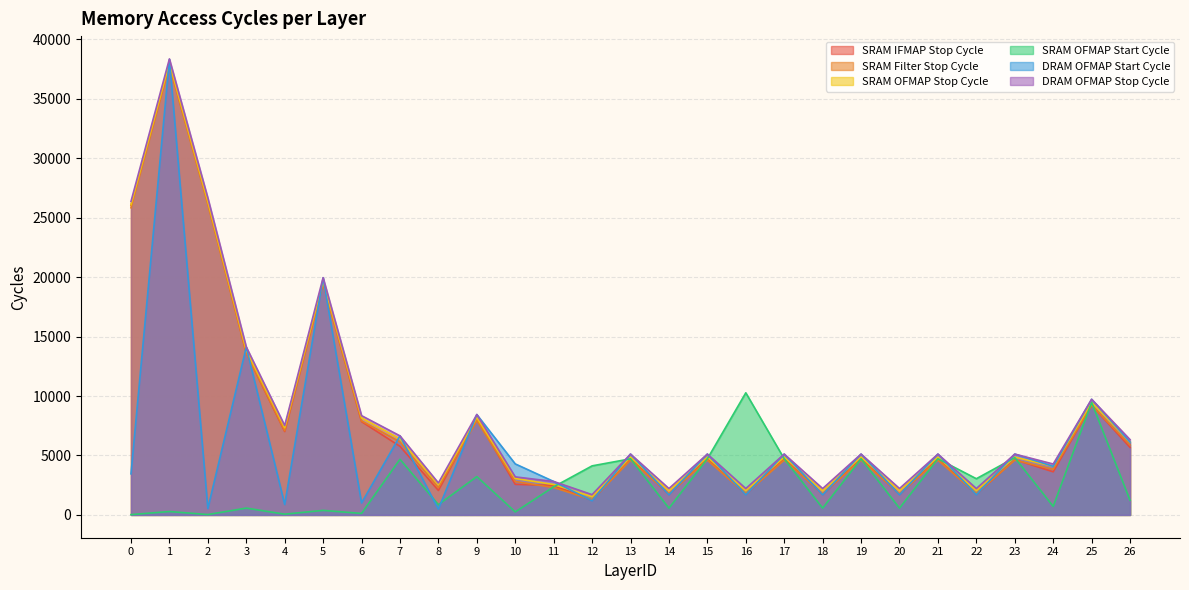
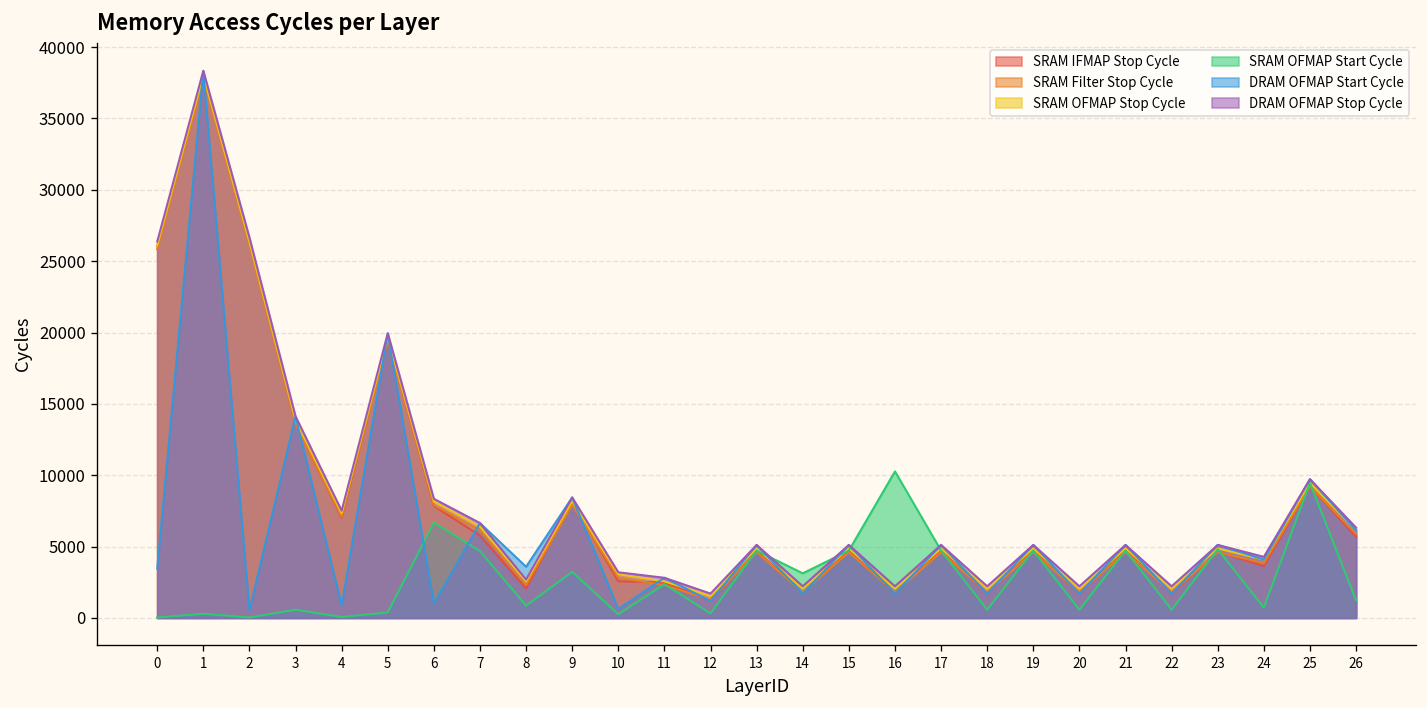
SRAM OFMAP Start Cycle, 6: 100 -> 6700
DRAM OFMAP Start Cycle, 8: 500 -> 3600
DRAM OFMAP Start Cycle, 10: 4300 -> 600
SRAM OFMAP Start Cycle, 12: 4100 -> 300
SRAM OFMAP Start Cycle, 14: 600 -> 3100
SRAM OFMAP Start Cycle, 22: 3000 -> 600
